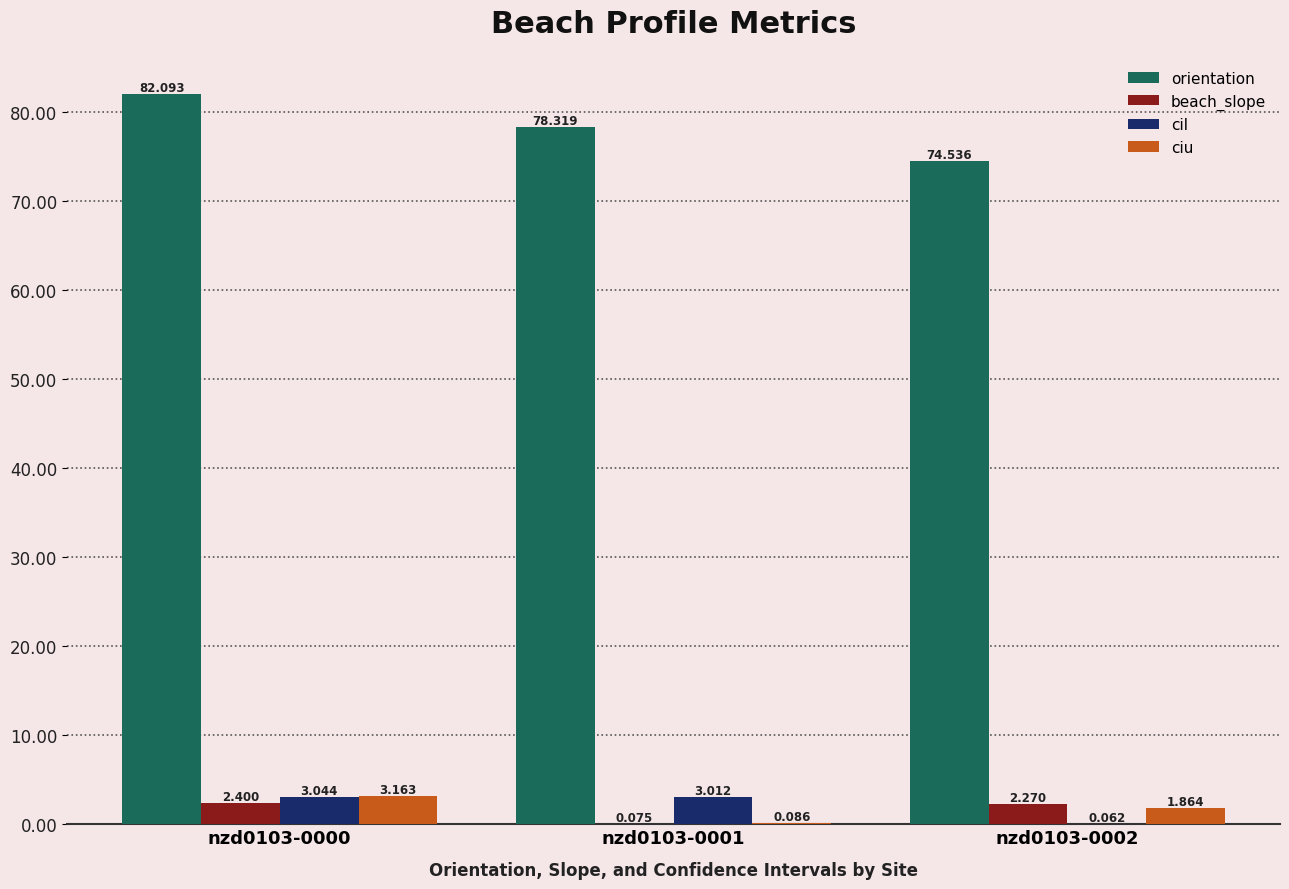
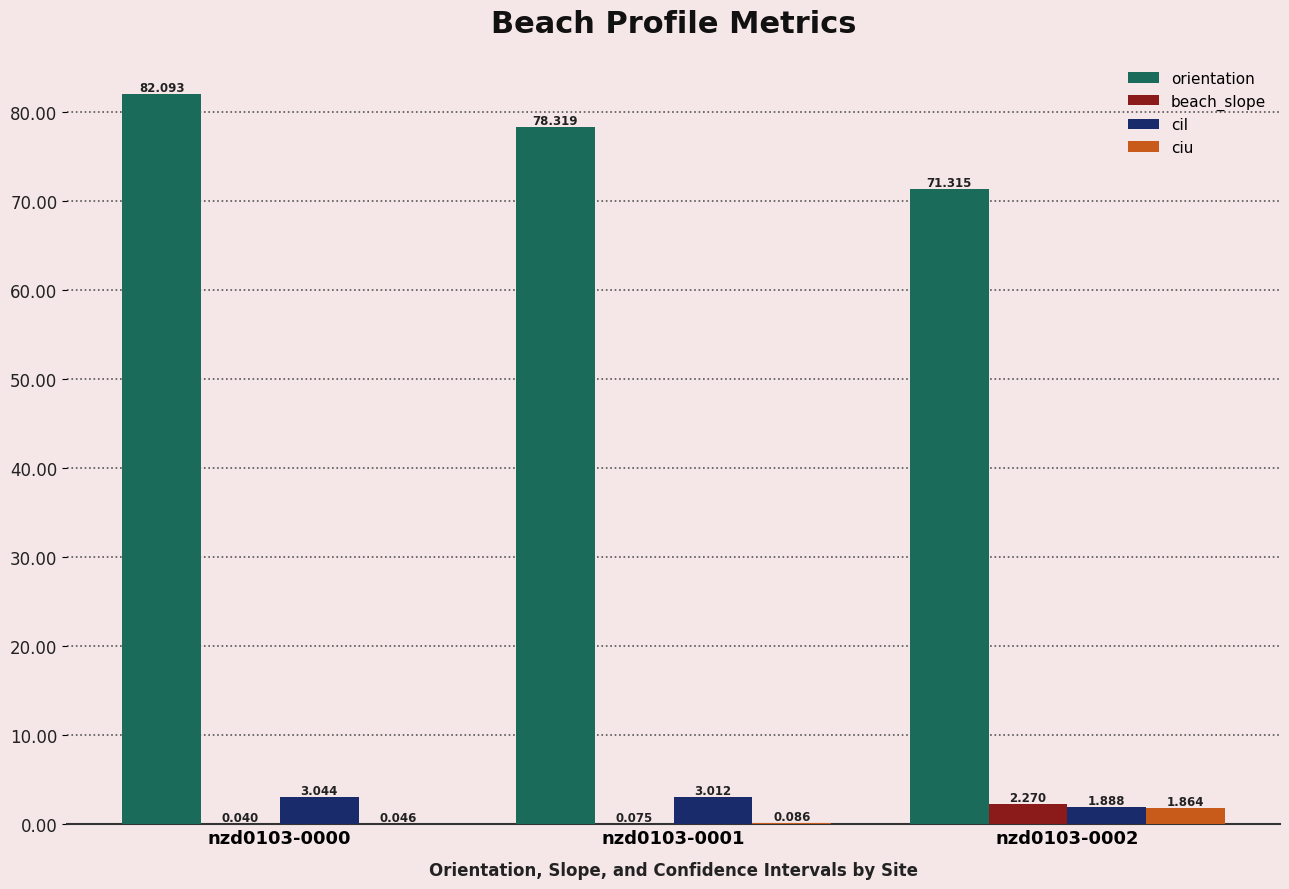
beach_slope, nzd0103-0000: 2.400 -> 0.040
ciu, nzd0103-0000: 3.163 -> 0.046
orientation, nzd0103-0002: 74.536 -> 71.315
cil, nzd0103-0002: 0.062 -> 1.888
